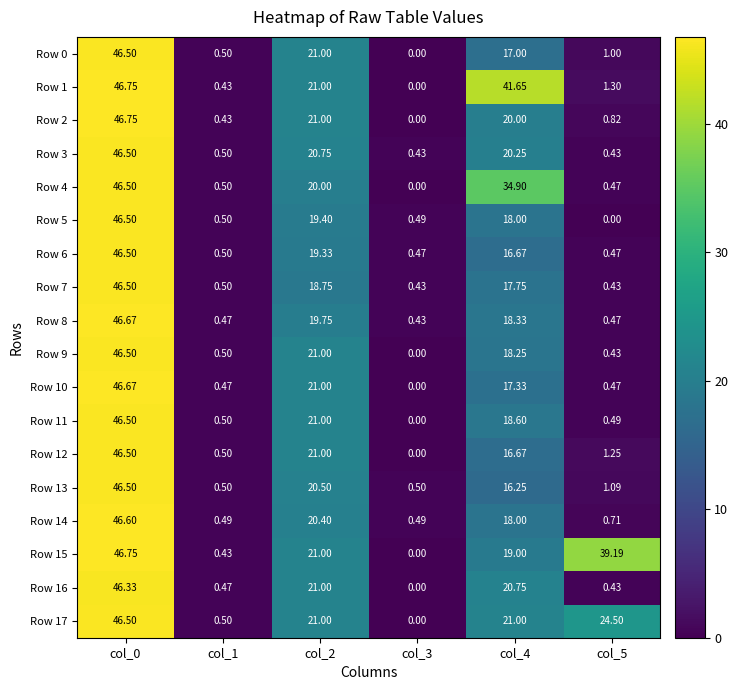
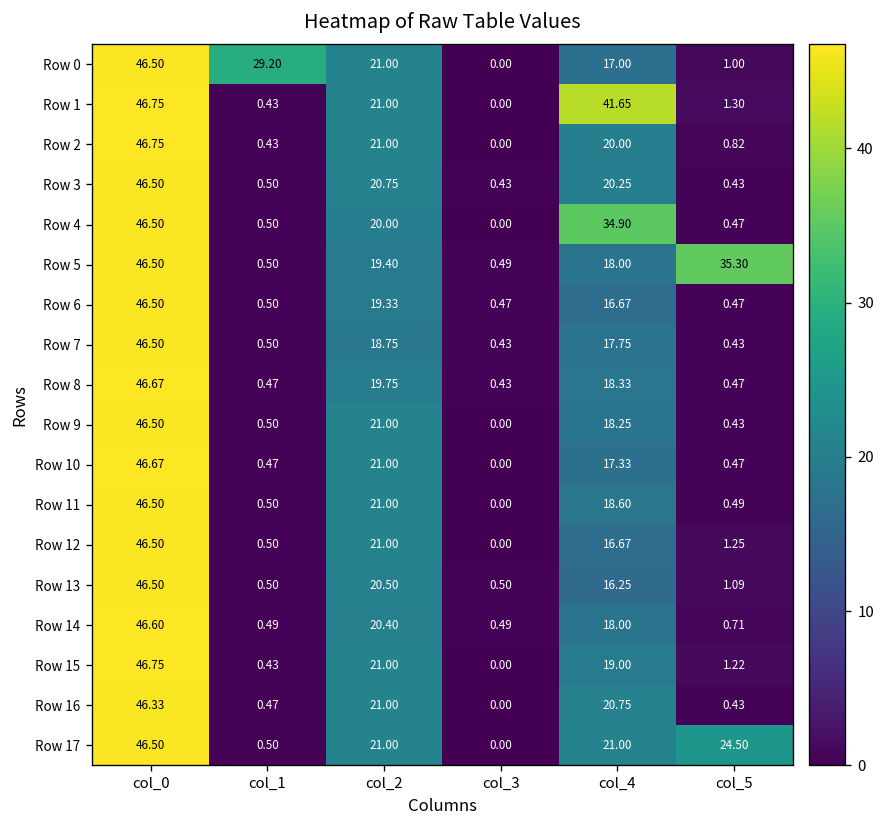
Row 0, col_1: 0.50 -> 29.20
Row 5, col_5: 0.00 -> 35.30
Row 15, col_5: 39.19 -> 1.22
